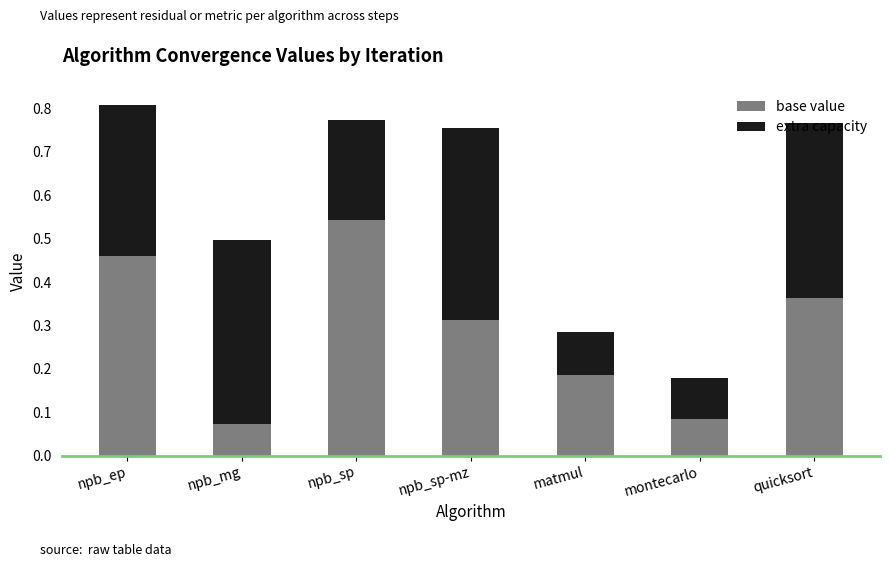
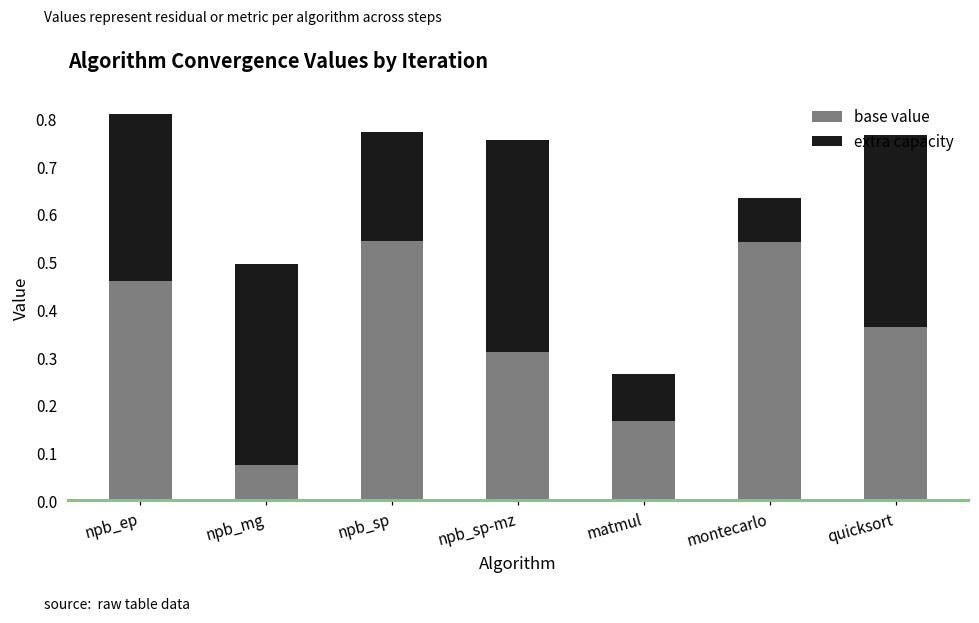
base value, matmul: 0.19 -> 0.17
base value, montecarlo: 0.08 -> 0.54
